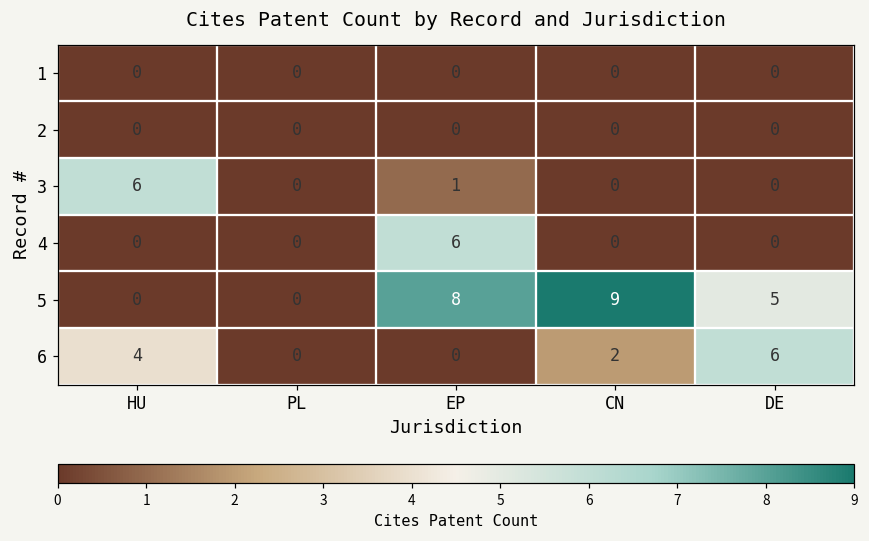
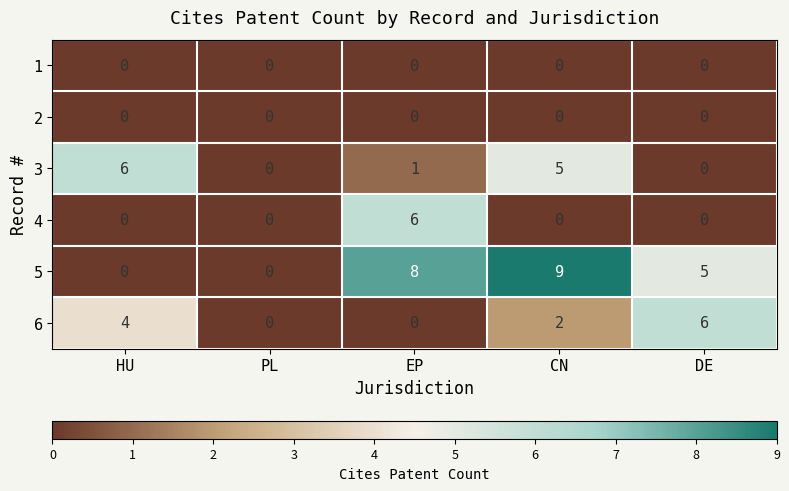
3, CN: 0 -> 5
